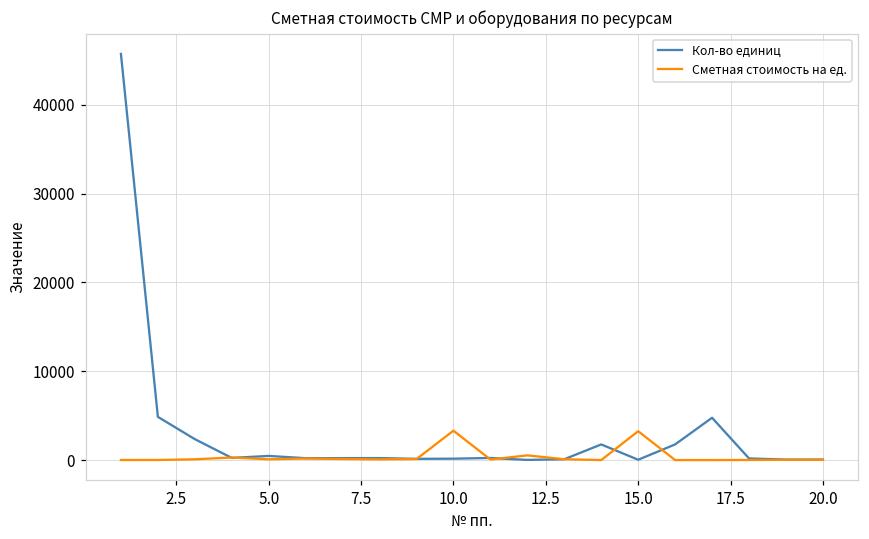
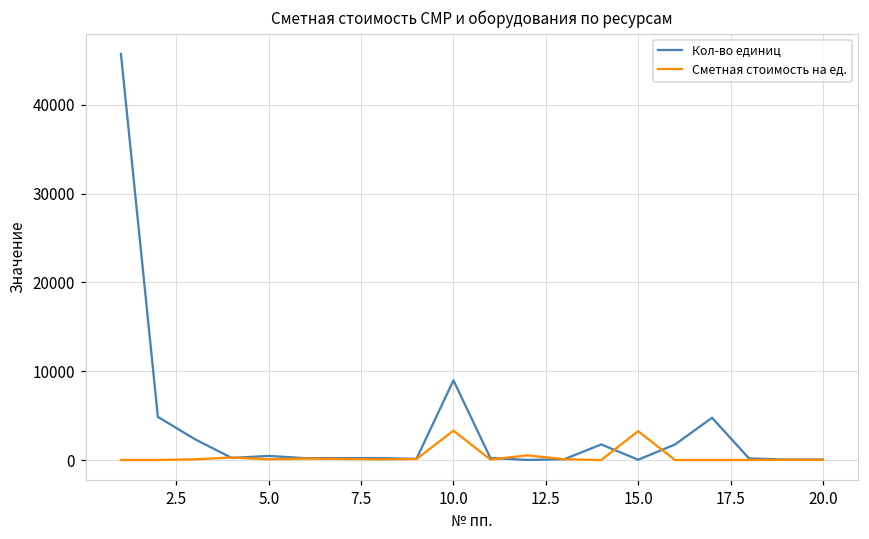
Кол-во единиц, 10.0: 0 -> 9000
